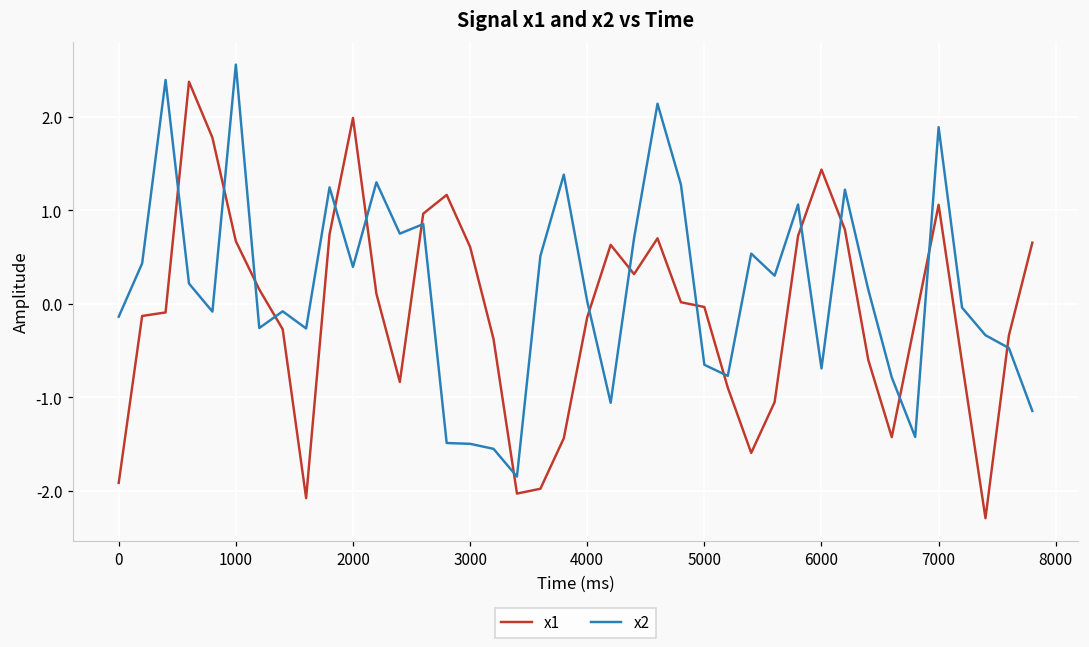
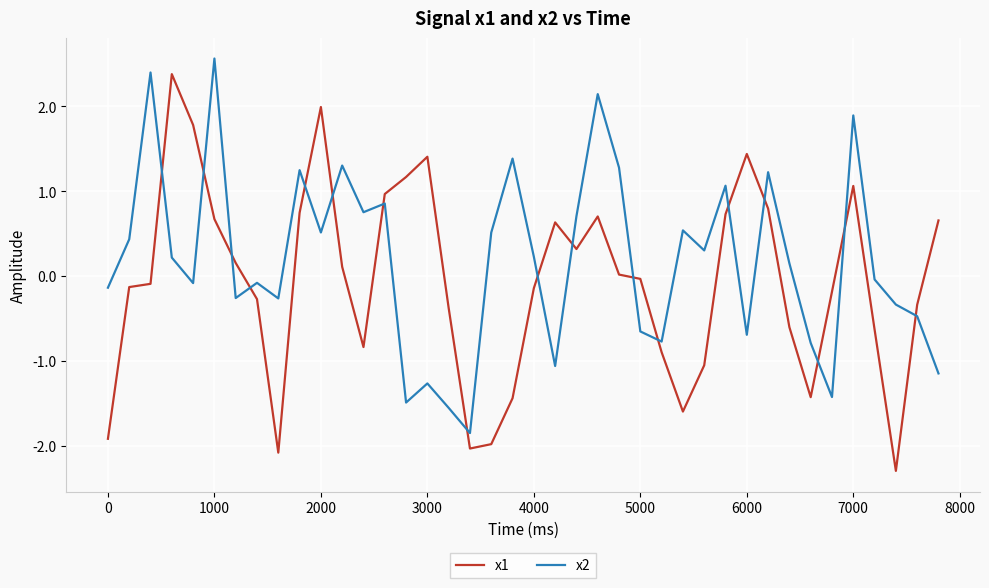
x2, 2000: 0.4 -> 0.5
x1, 3000: 0.6 -> 1.4
x2, 3000: -1.5 -> -1.3
x2, 4000: 0.0 -> 0.2
